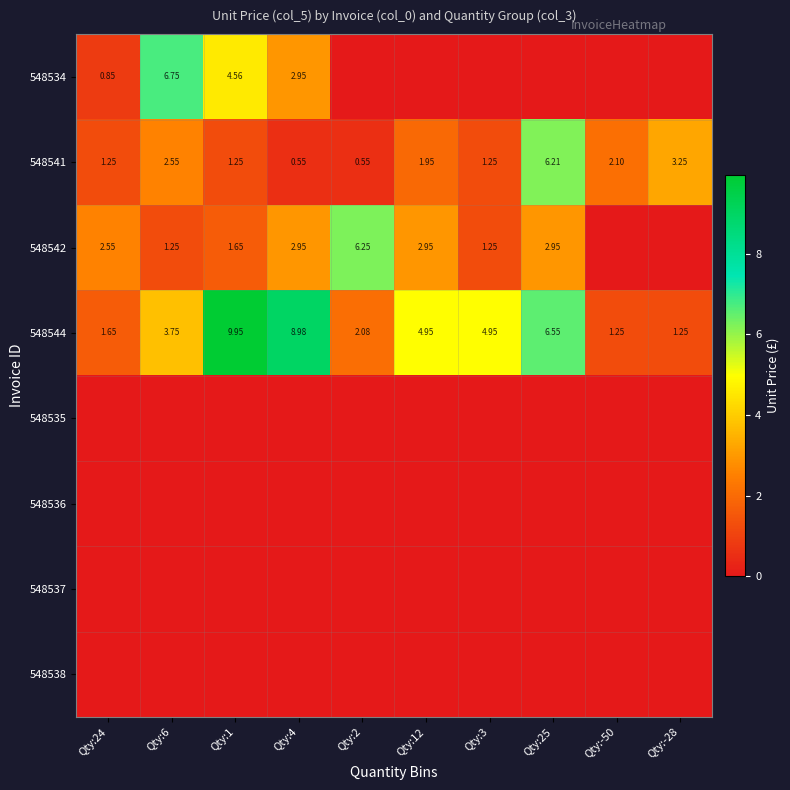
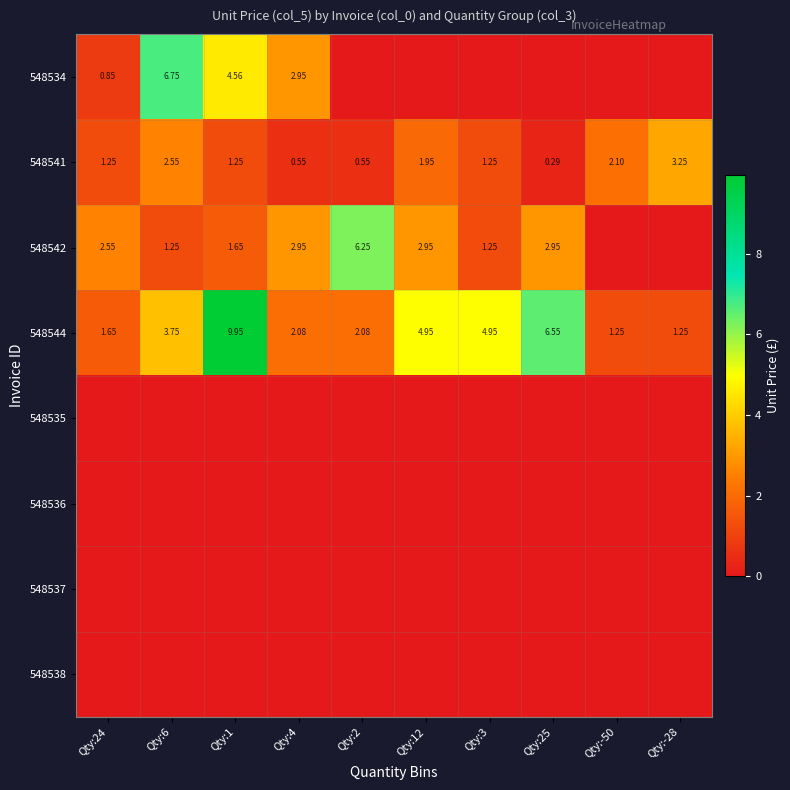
548541, Qty:25: 6.21 -> 0.29
548544, Qty:4: 8.98 -> 2.08
